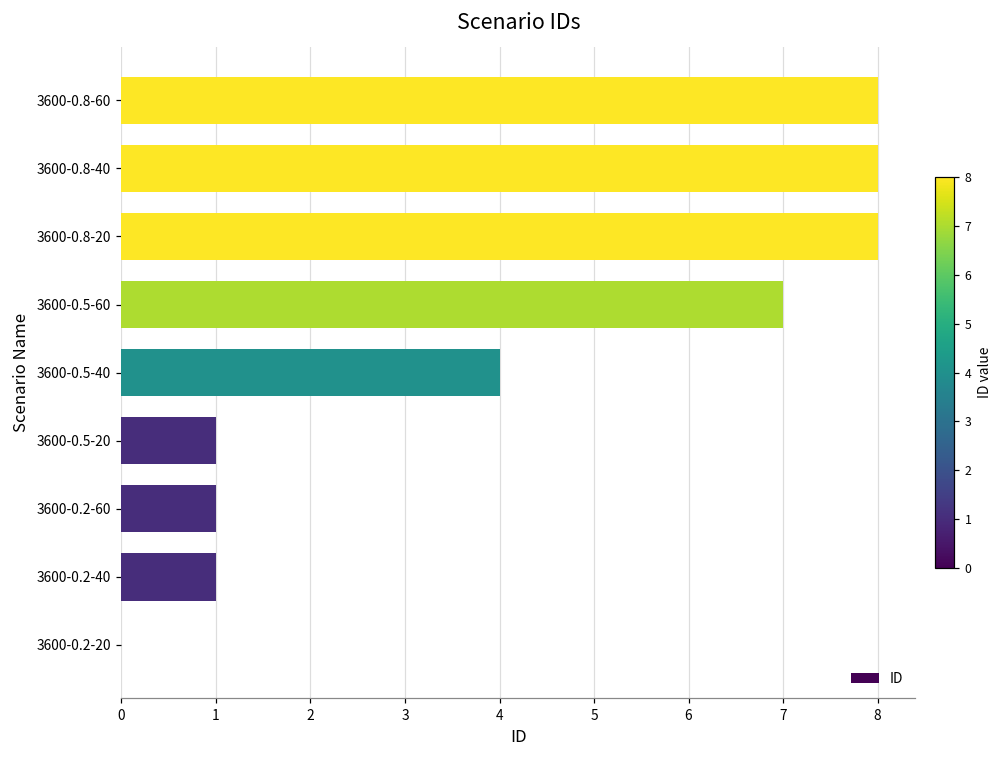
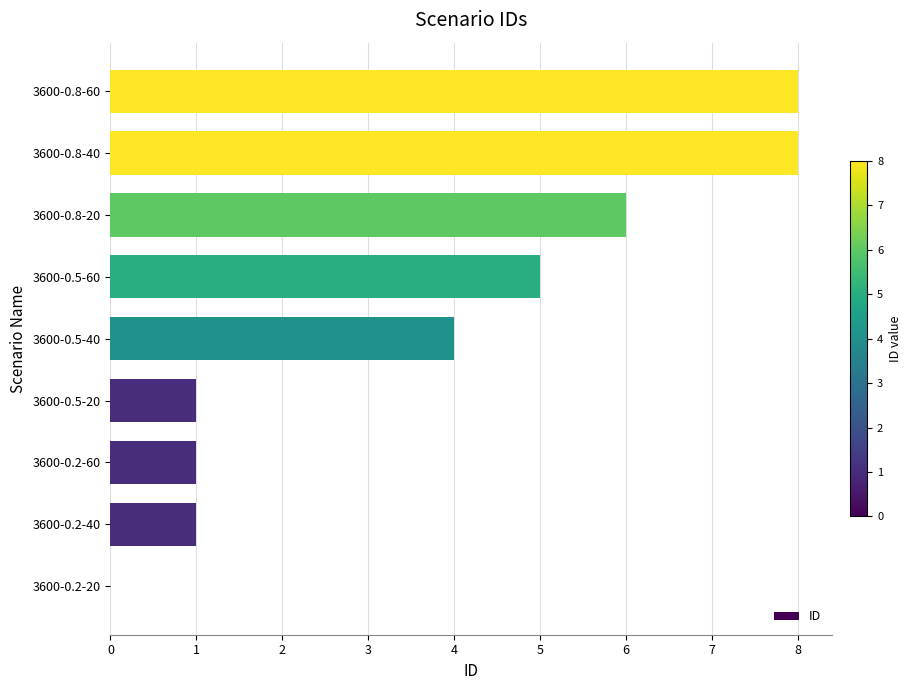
3600-0.8-20: 8 -> 6
3600-0.5-60: 7 -> 5
